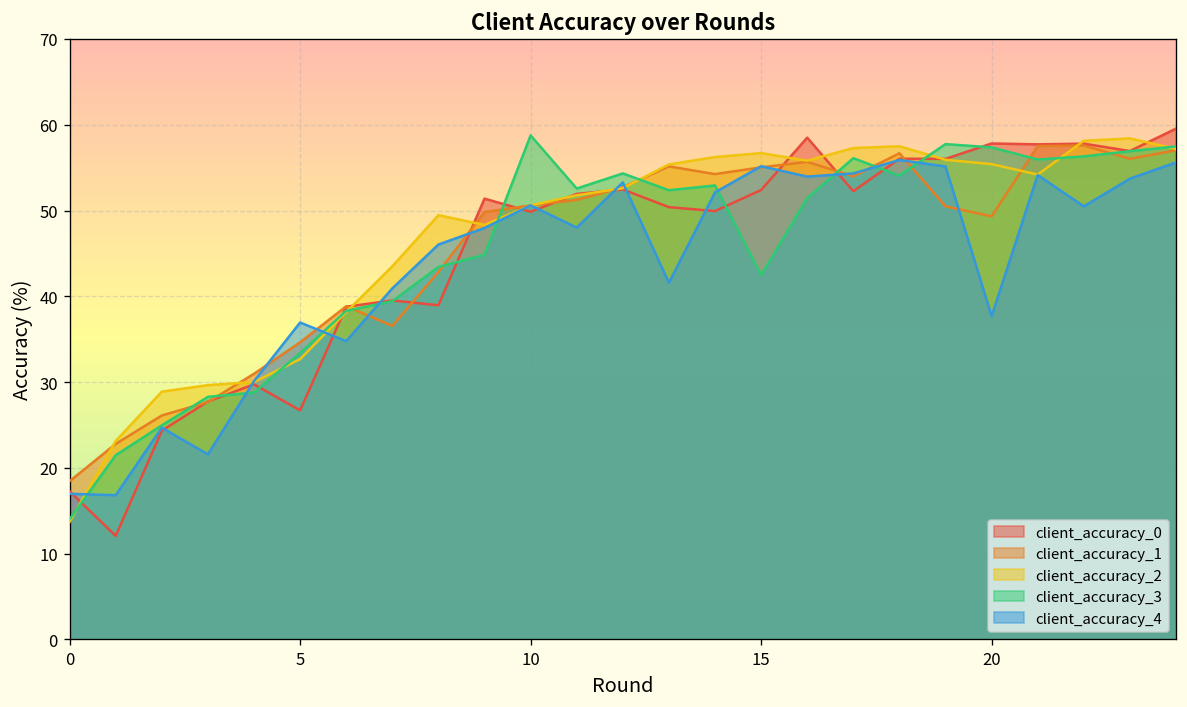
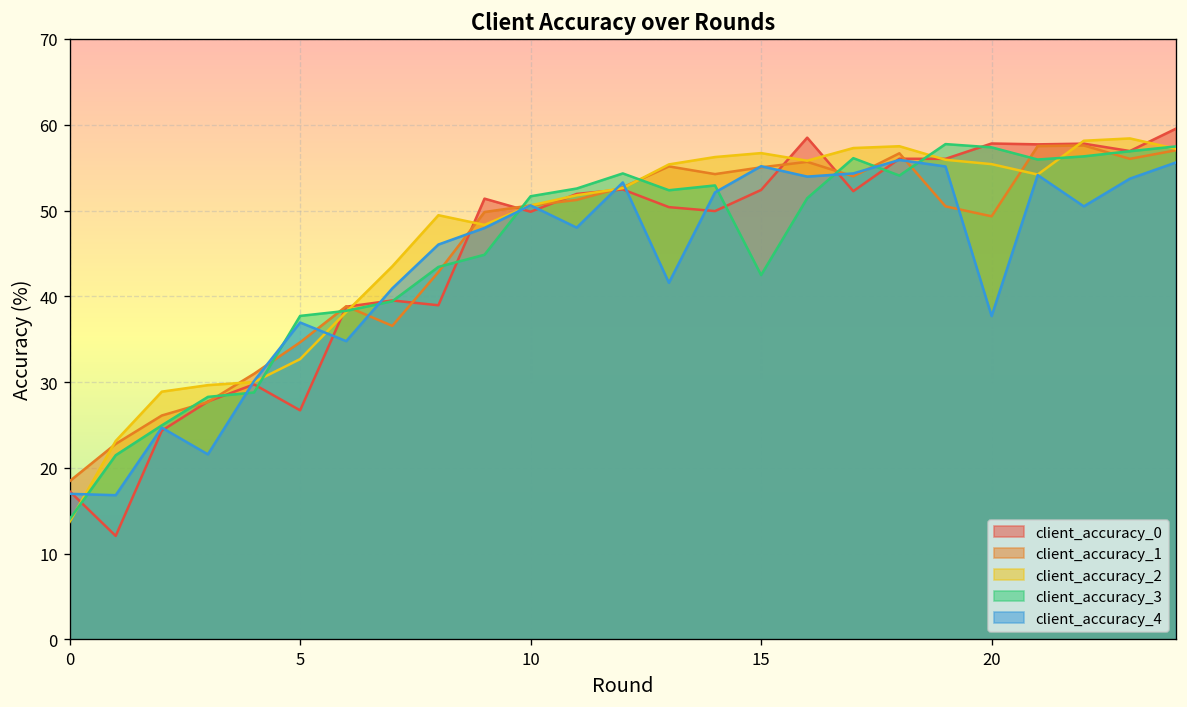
client_accuracy_3, 5: 33 -> 38
client_accuracy_3, 10: 59 -> 52
